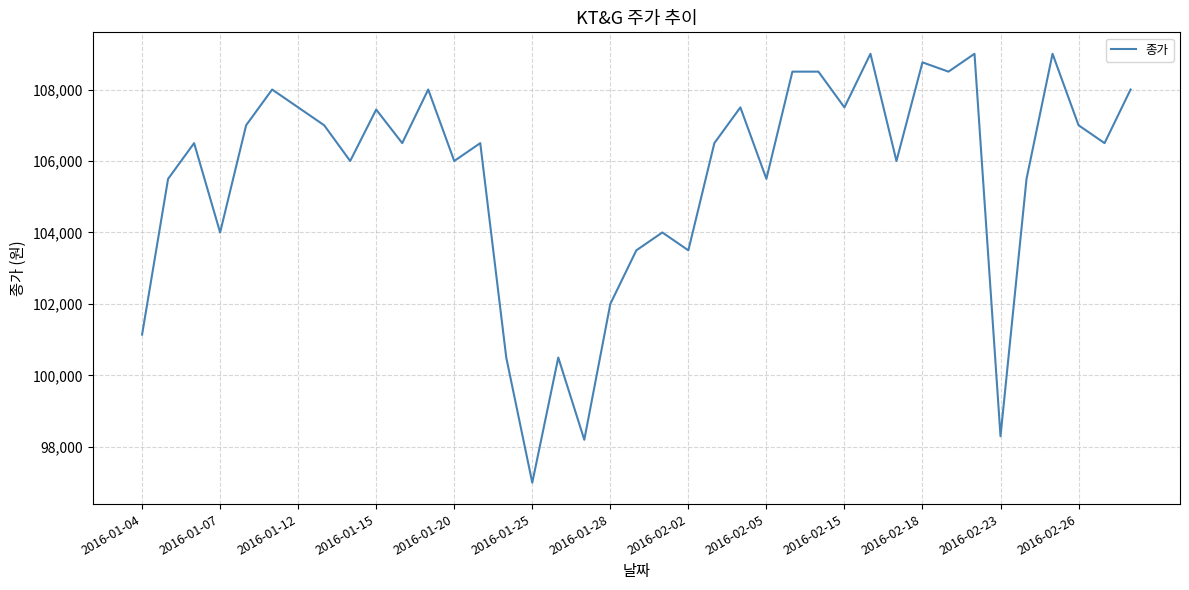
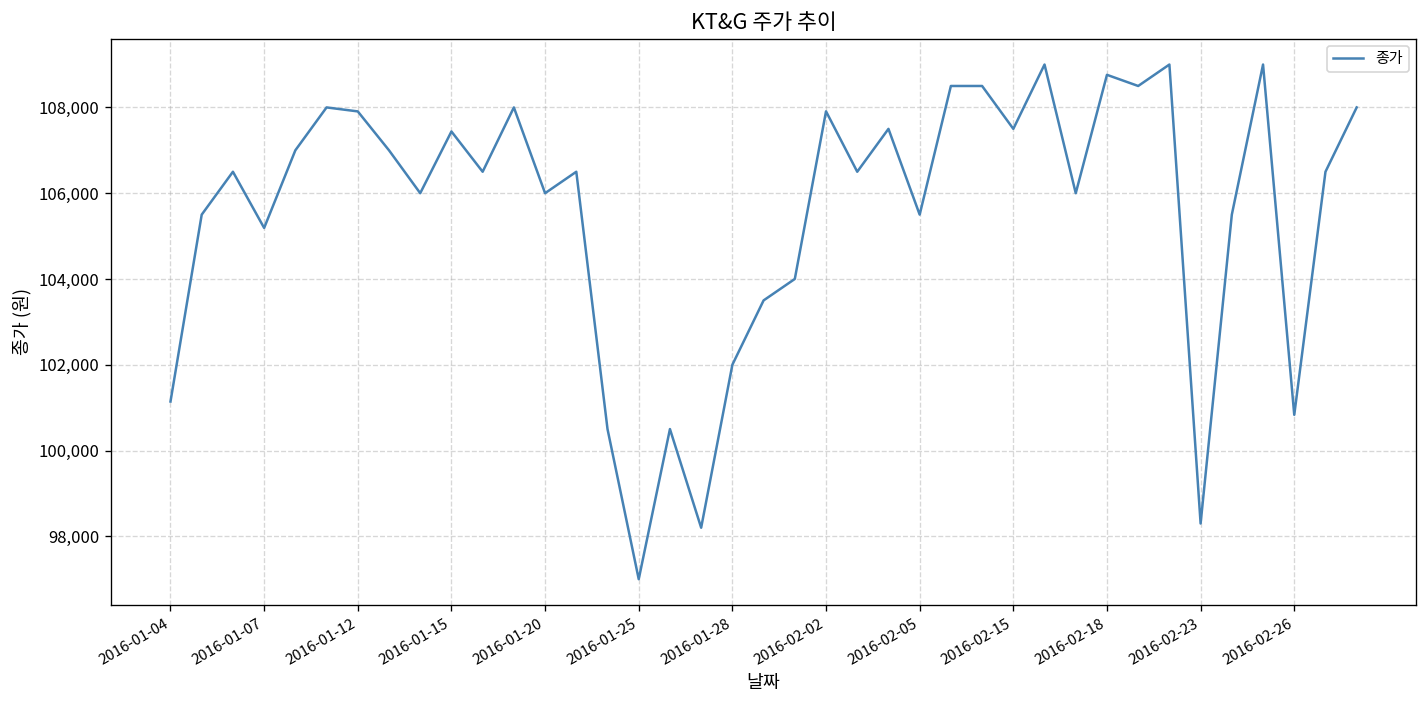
2016-01-07: 104,000 -> 105,200
2016-01-12: 107,500 -> 107,900
2016-02-02: 103,500 -> 107,900
2016-02-26: 107,000 -> 100,800
